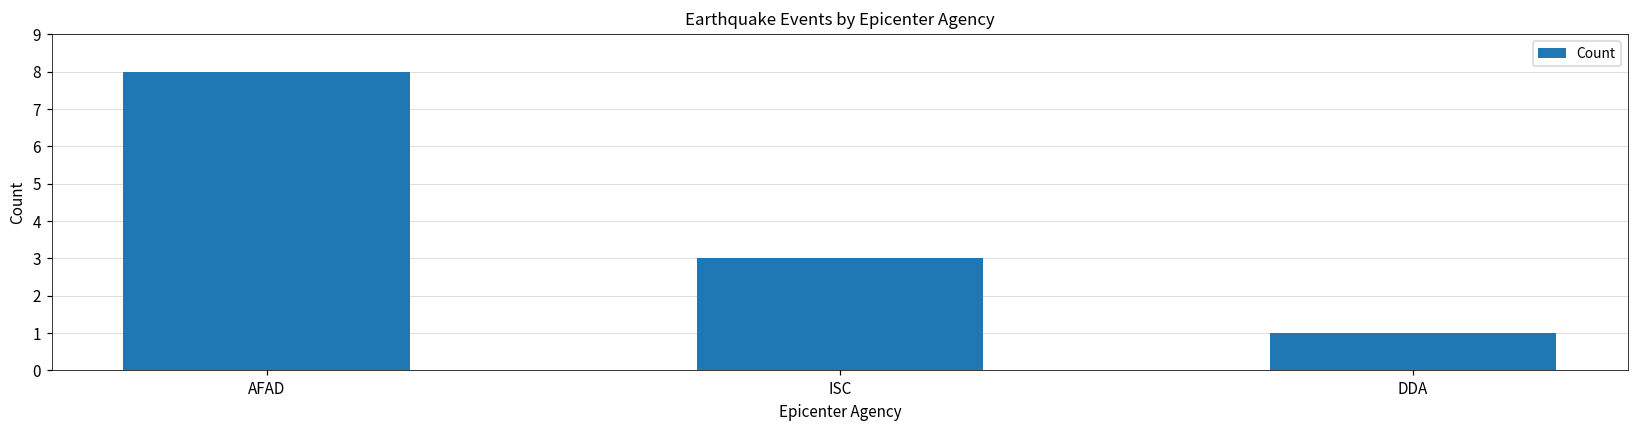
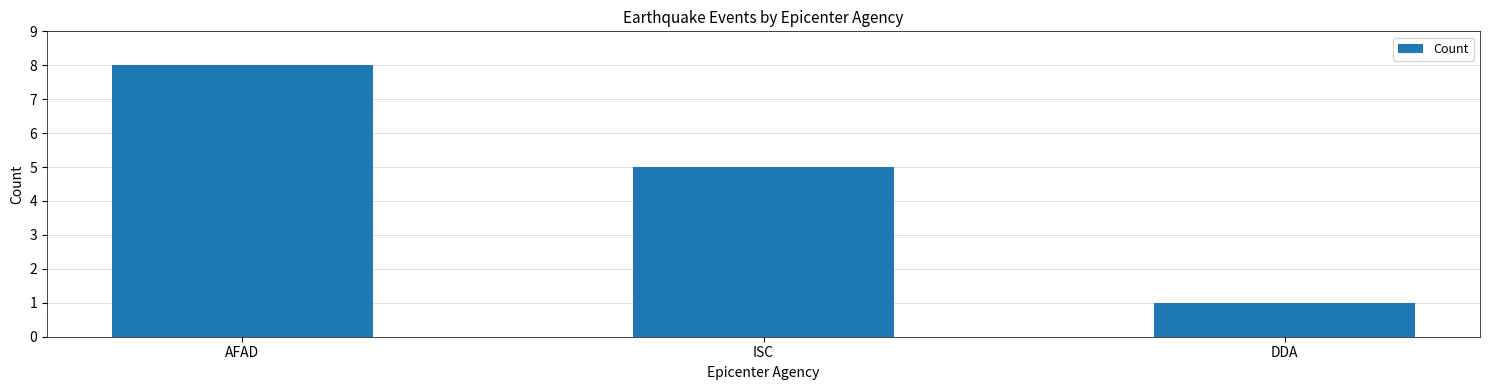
ISC: 3 -> 5
